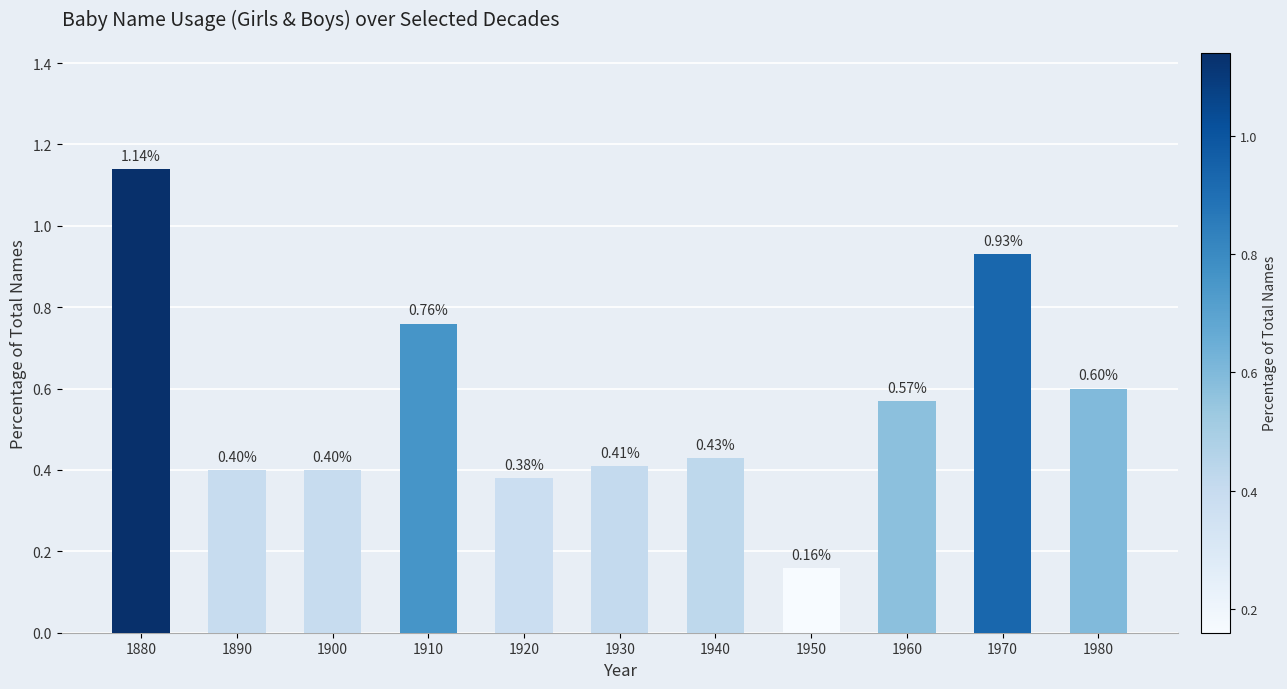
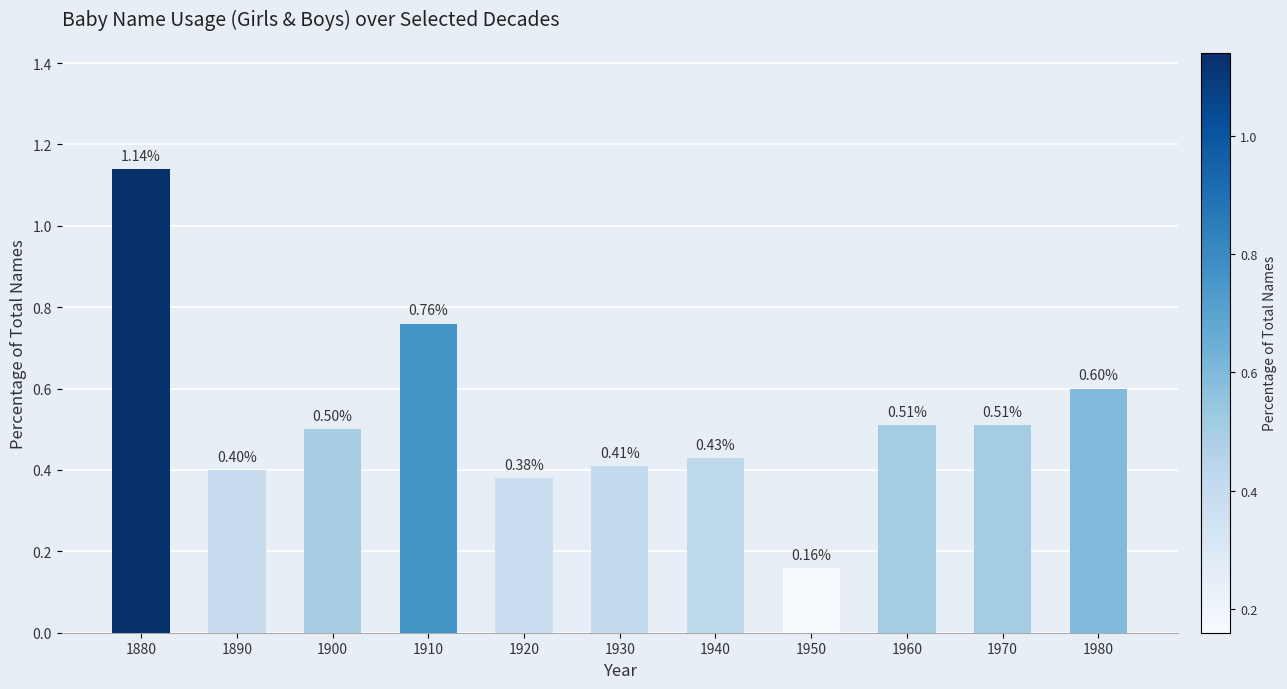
1900: 0.40% -> 0.50%
1960: 0.57% -> 0.51%
1970: 0.93% -> 0.51%
